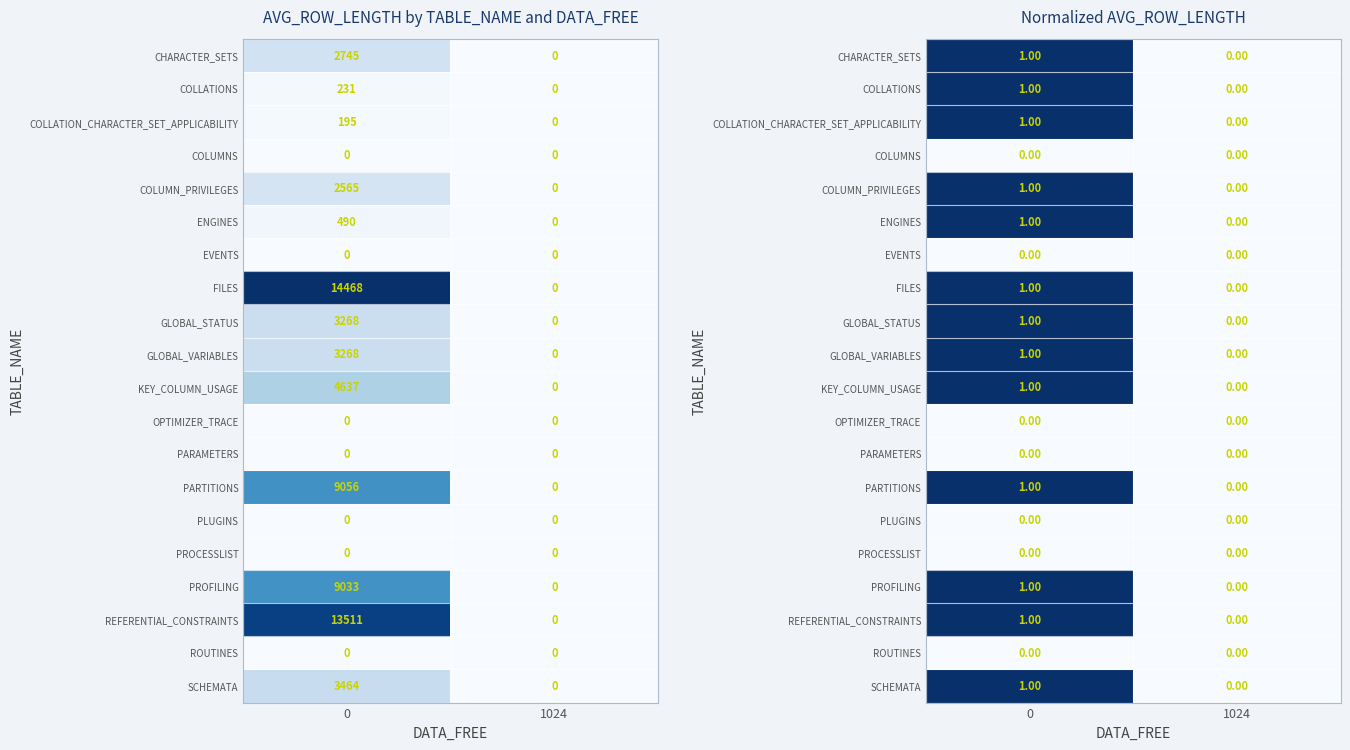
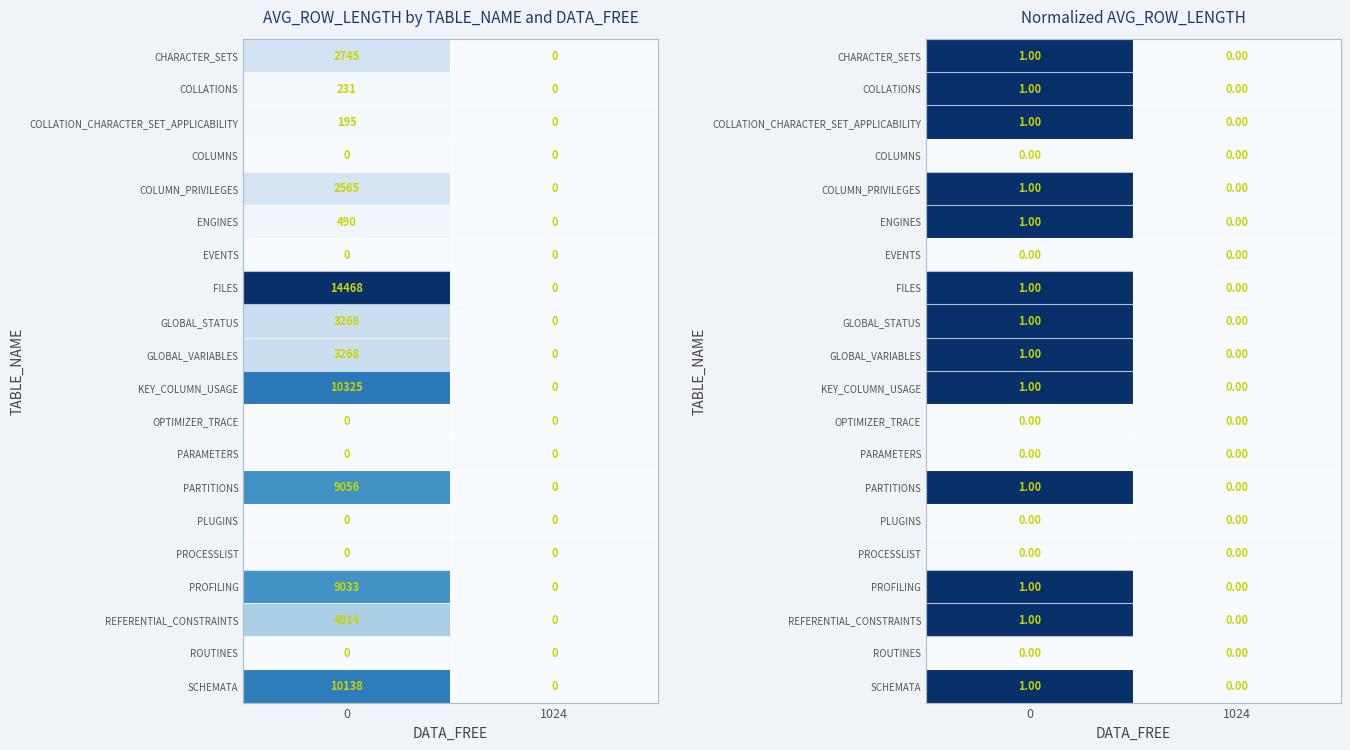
AVG_ROW_LENGTH by TABLE_NAME and DATA_FREE, KEY_COLUMN_USAGE, 0: 4637 -> 10325
AVG_ROW_LENGTH by TABLE_NAME and DATA_FREE, REFERENTIAL_CONSTRAINTS, 0: 13511 -> 4814
AVG_ROW_LENGTH by TABLE_NAME and DATA_FREE, SCHEMATA, 0: 3464 -> 10138
